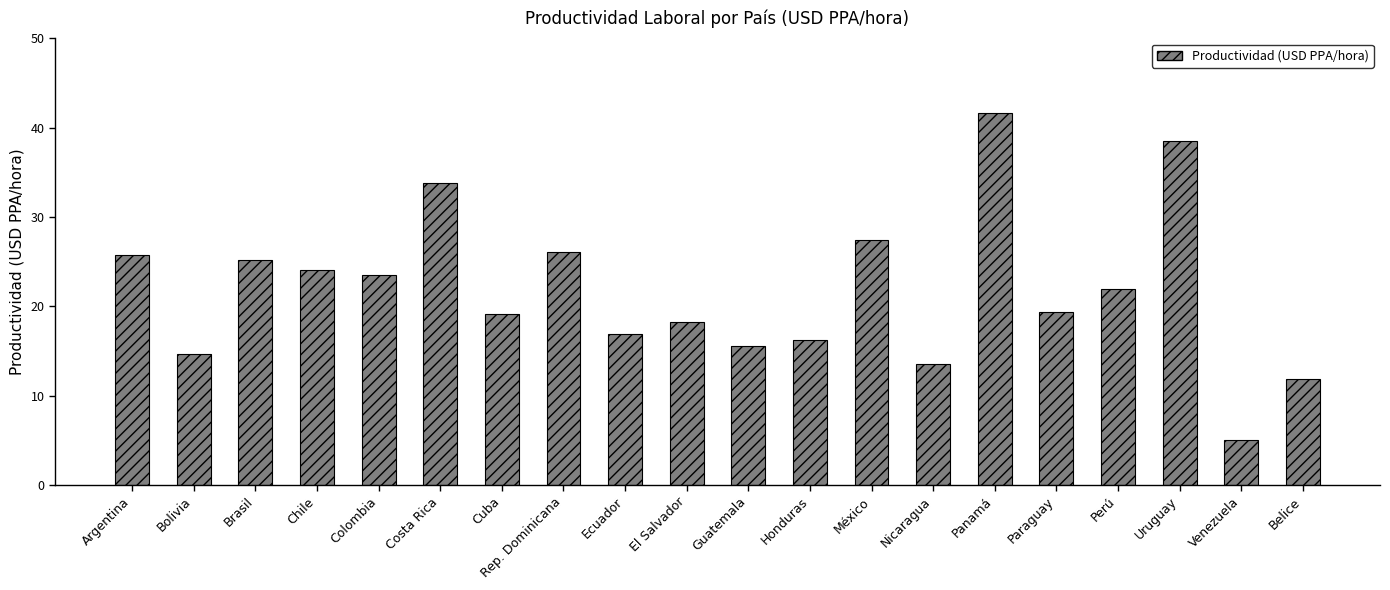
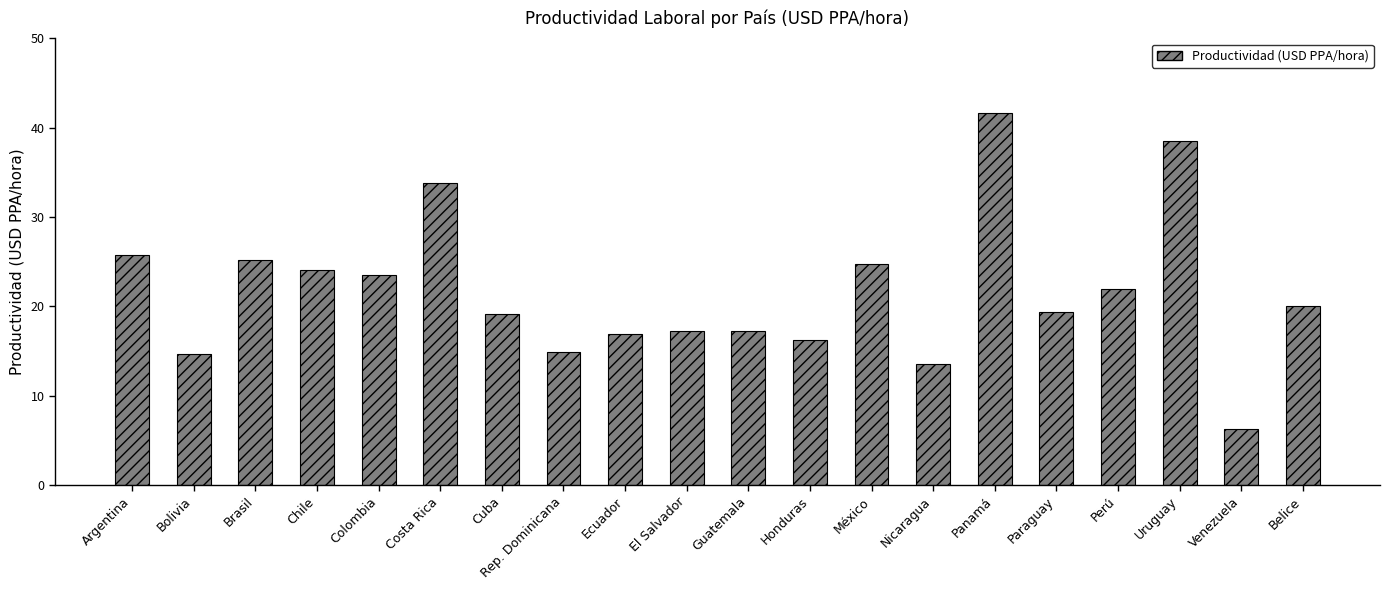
Rep. Dominicana: 26 -> 15
El Salvador: 18 -> 17
Guatemala: 16 -> 17
México: 27 -> 25
Venezuela: 5 -> 6
Belice: 12 -> 20
